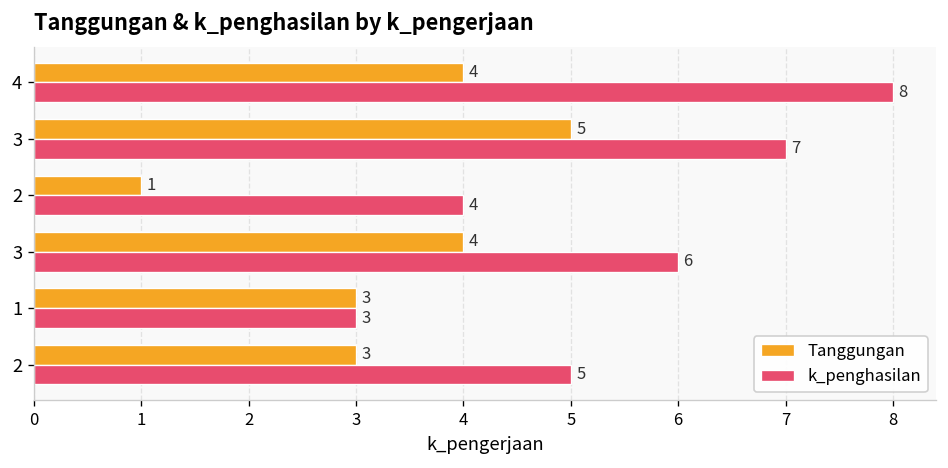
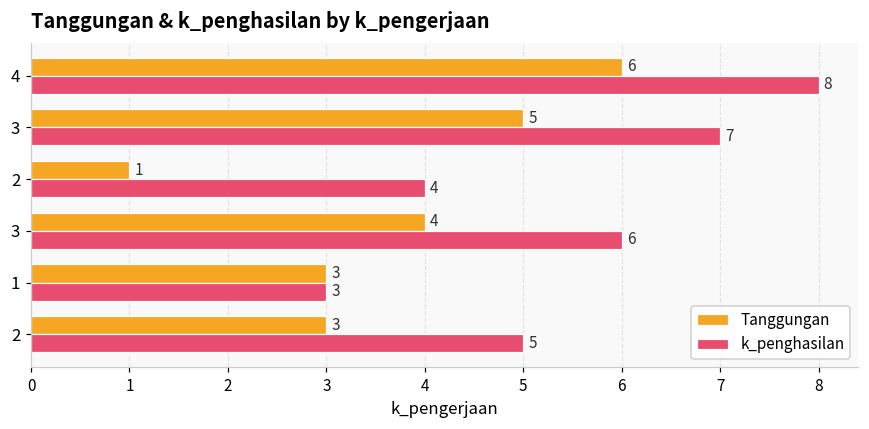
Tanggungan, 4: 4 -> 6
